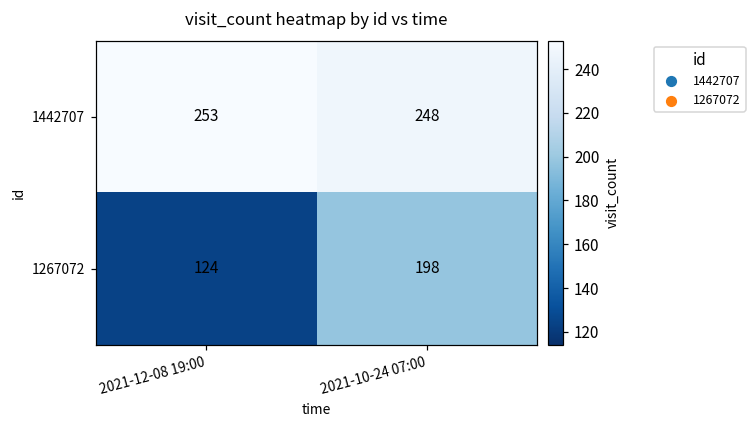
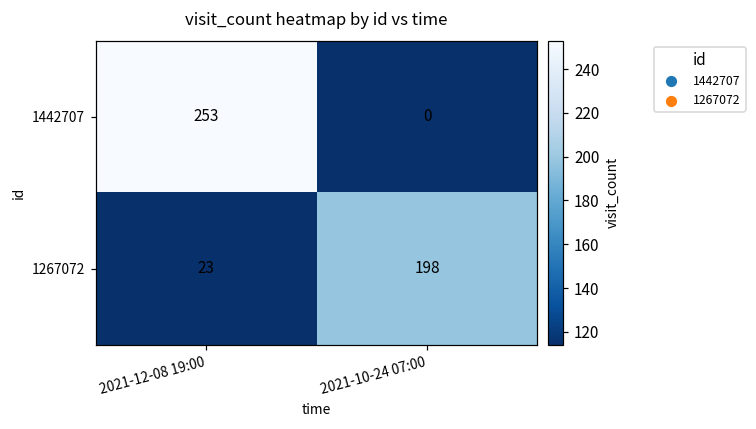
1442707, 2021-10-24 07:00: 248 -> 0
1267072, 2021-12-08 19:00: 124 -> 23
